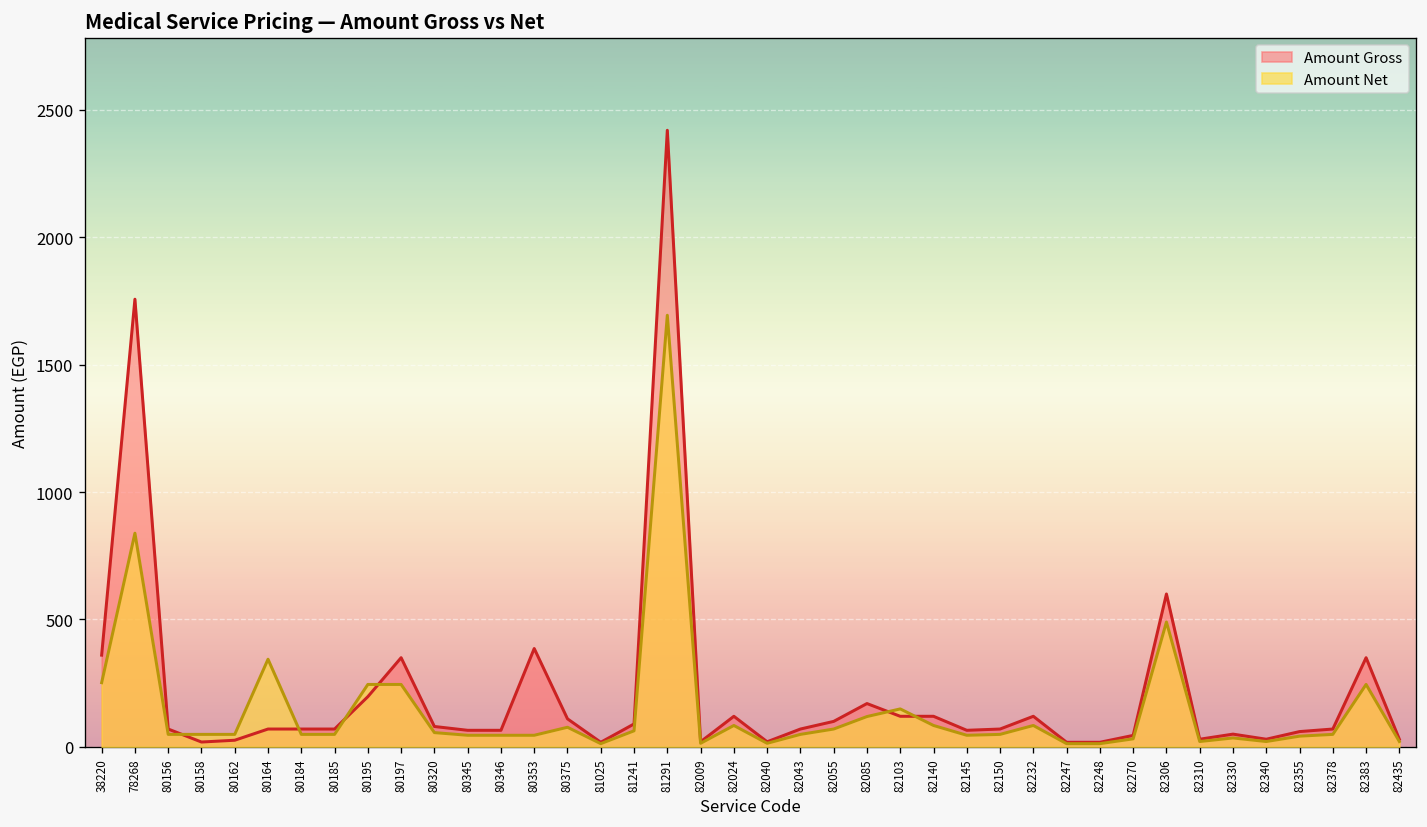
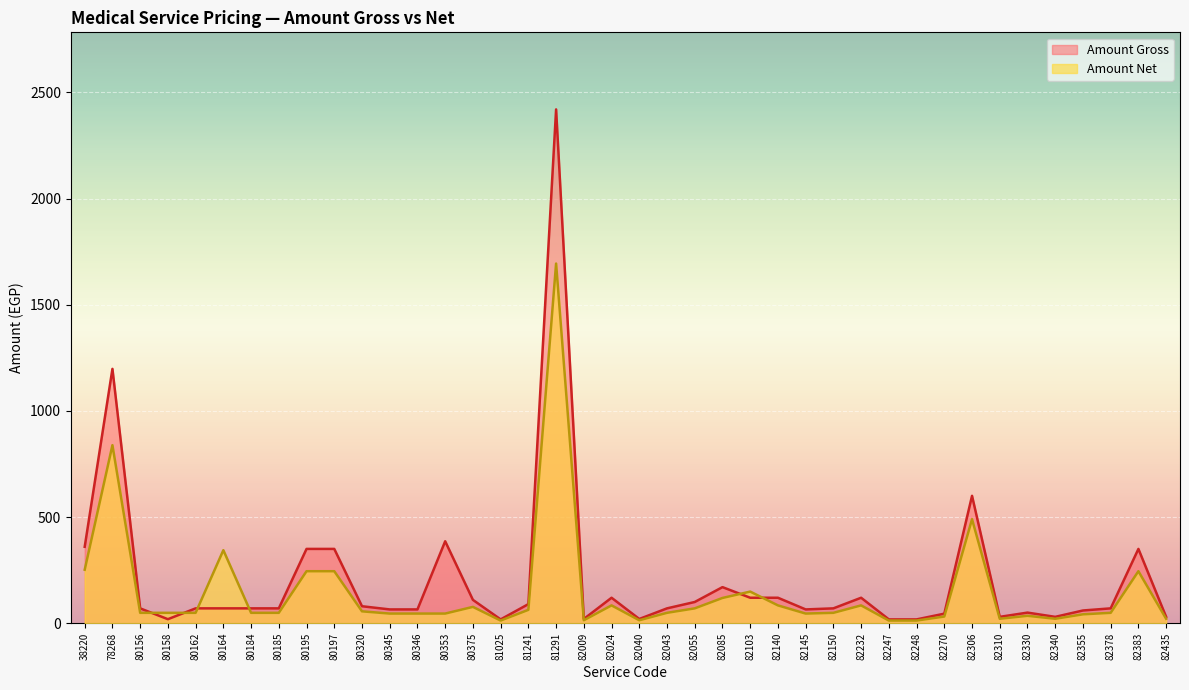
Amount Gross, 78268: 1760 -> 1200
Amount Gross, 80162: 30 -> 70
Amount Gross, 80195: 200 -> 350
